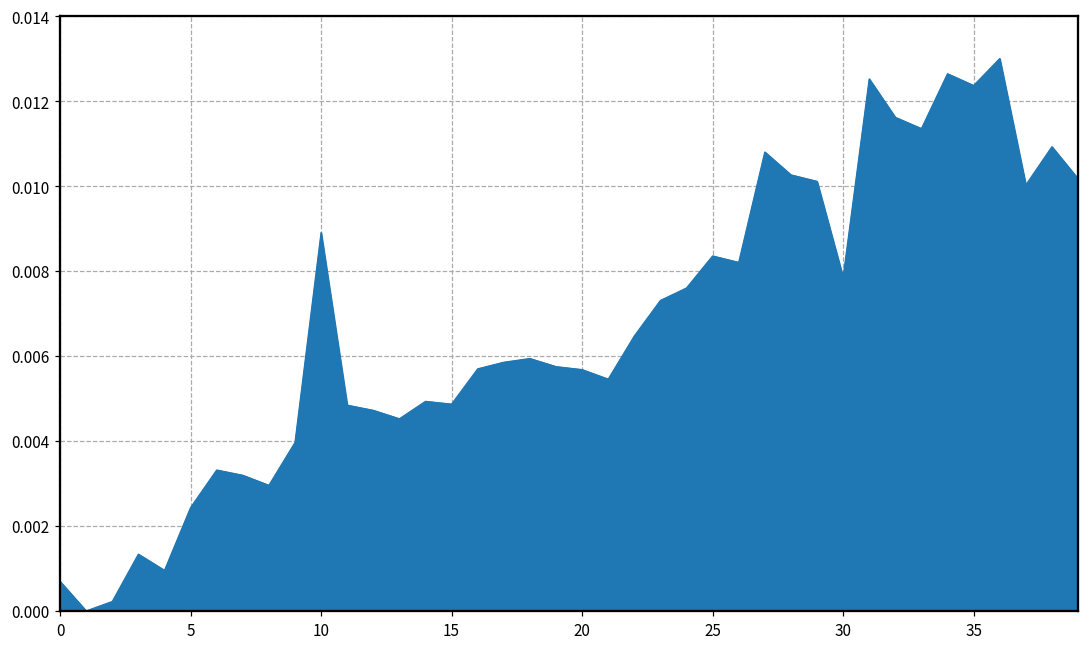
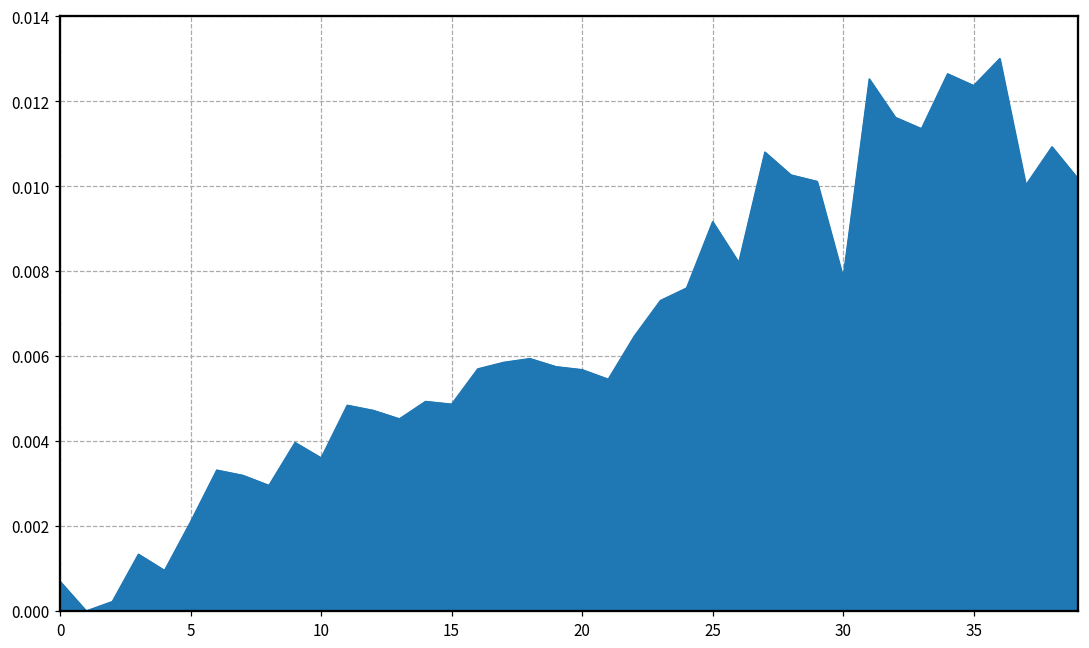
5: 0.0024 -> 0.0021
10: 0.0089 -> 0.0036
25: 0.0084 -> 0.0092
